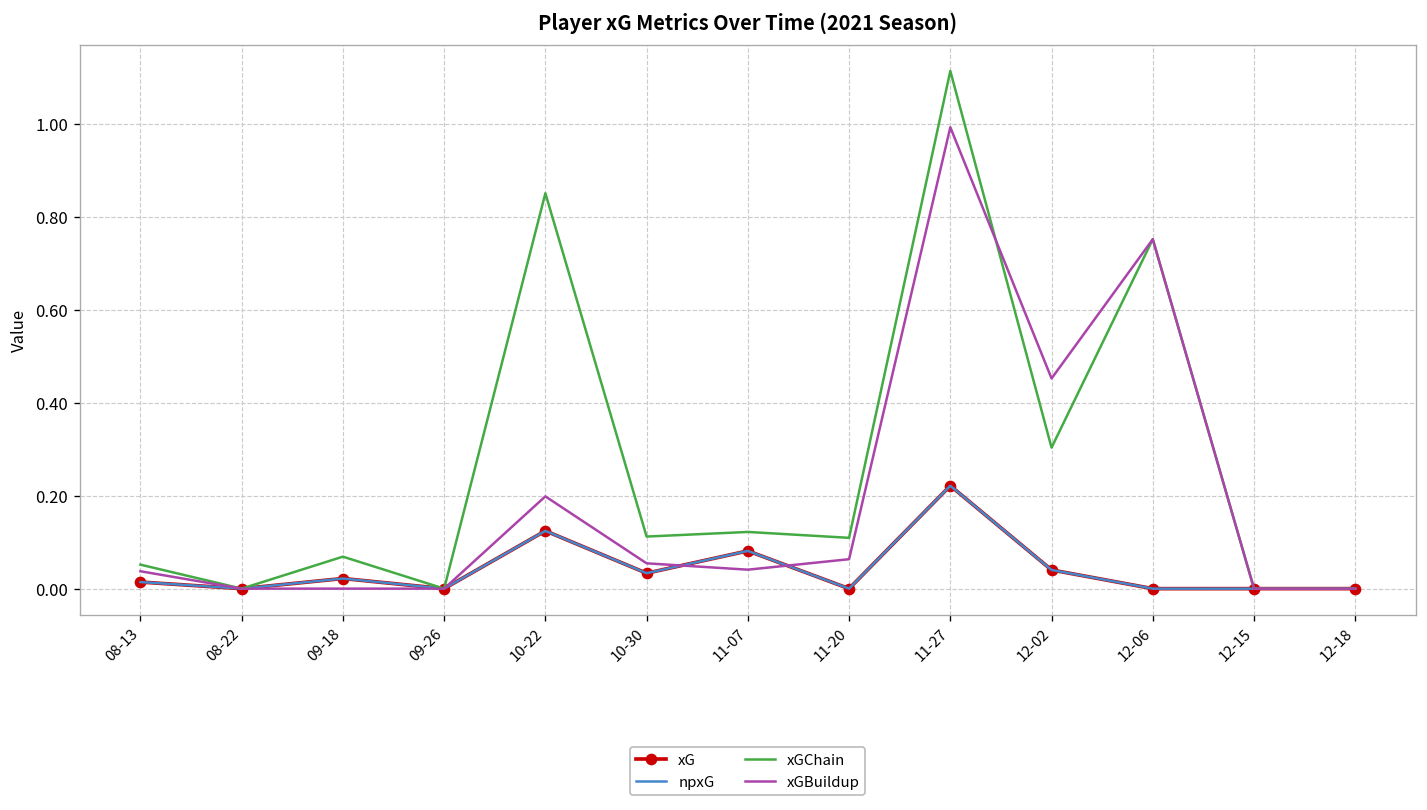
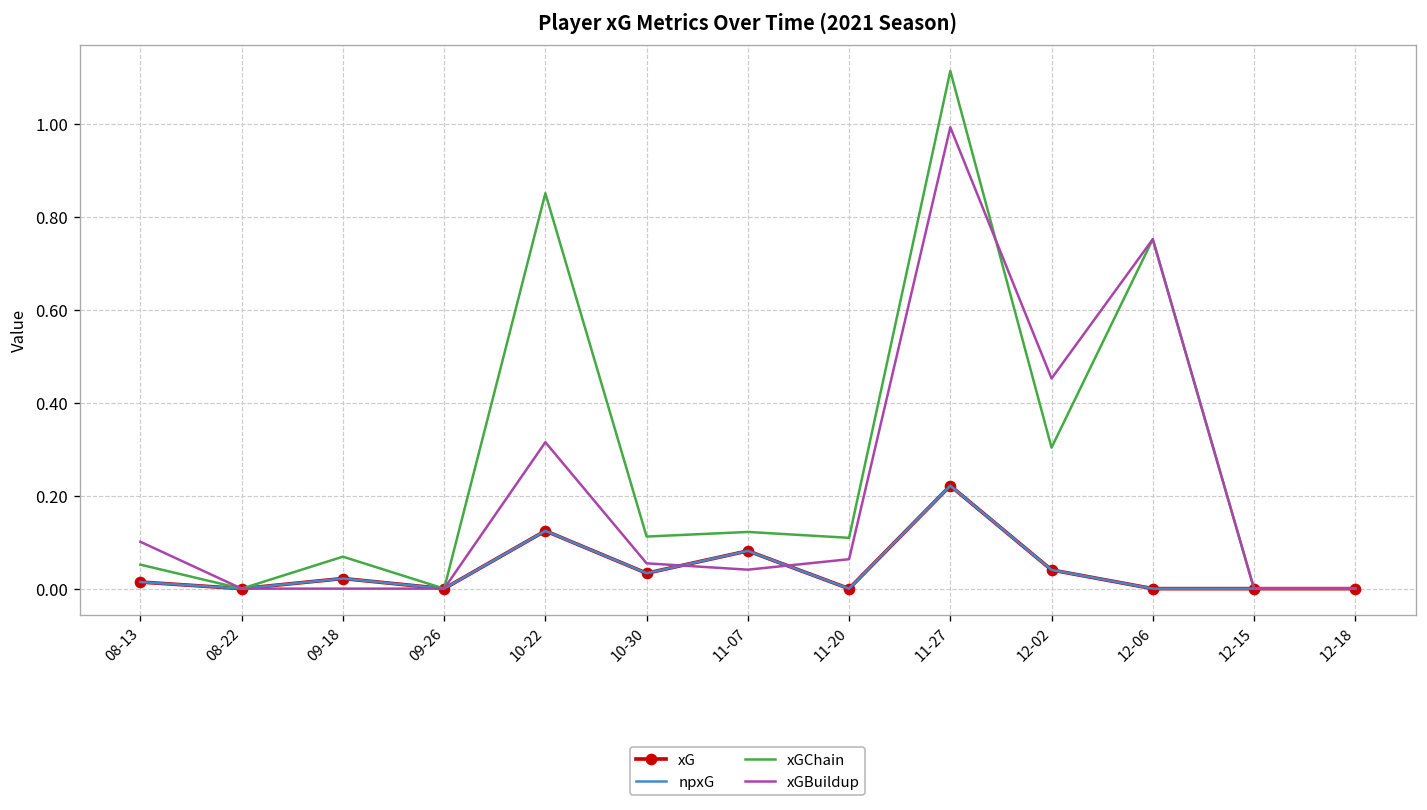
xGBuildup, 08-13: 0.04 -> 0.10
xGBuildup, 10-22: 0.20 -> 0.32
